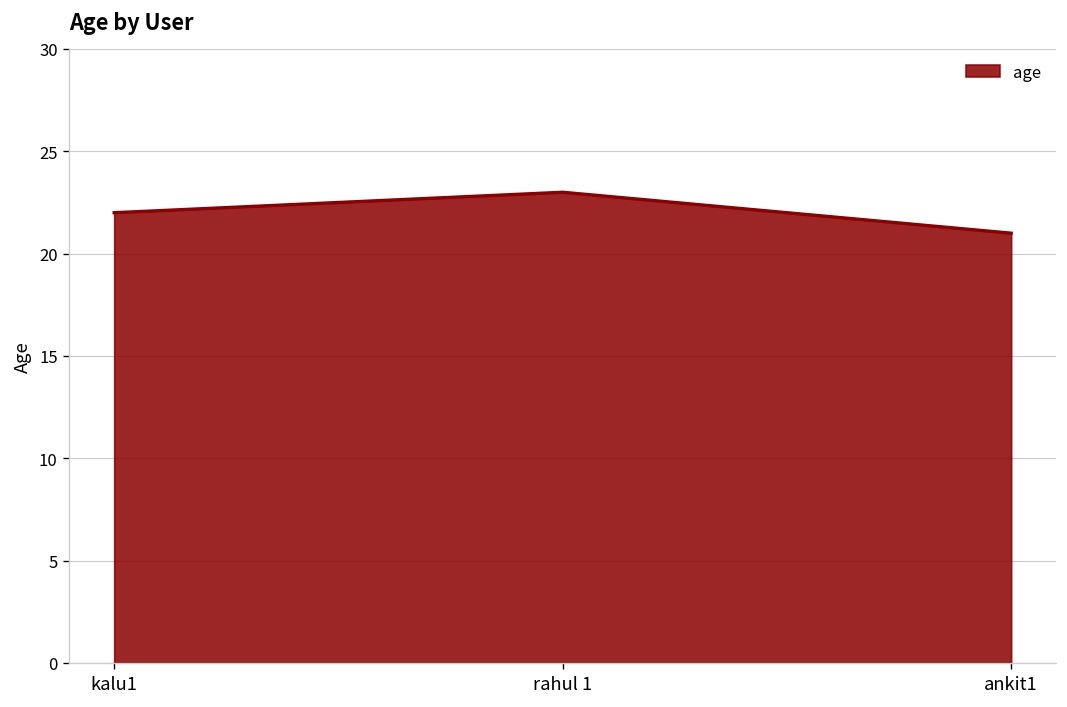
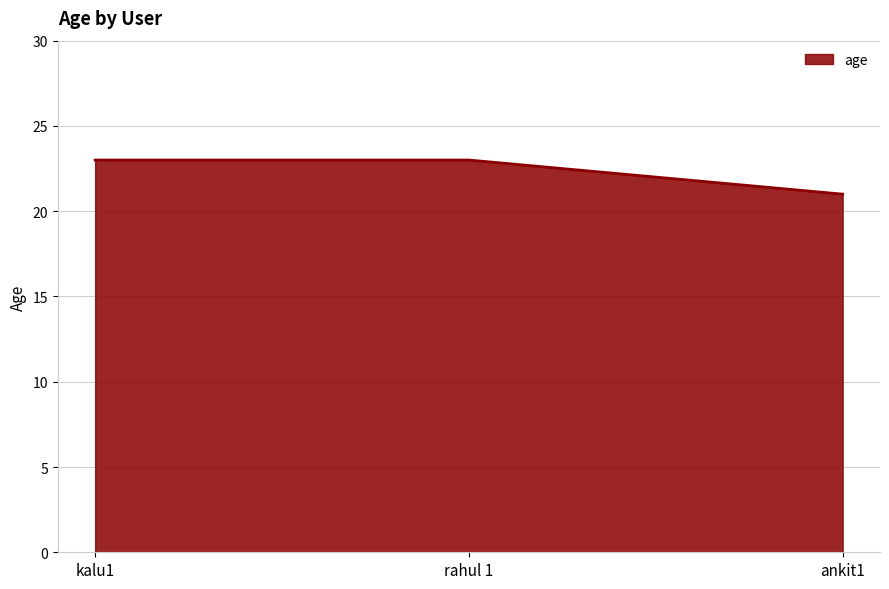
kalu1: 22 -> 23
